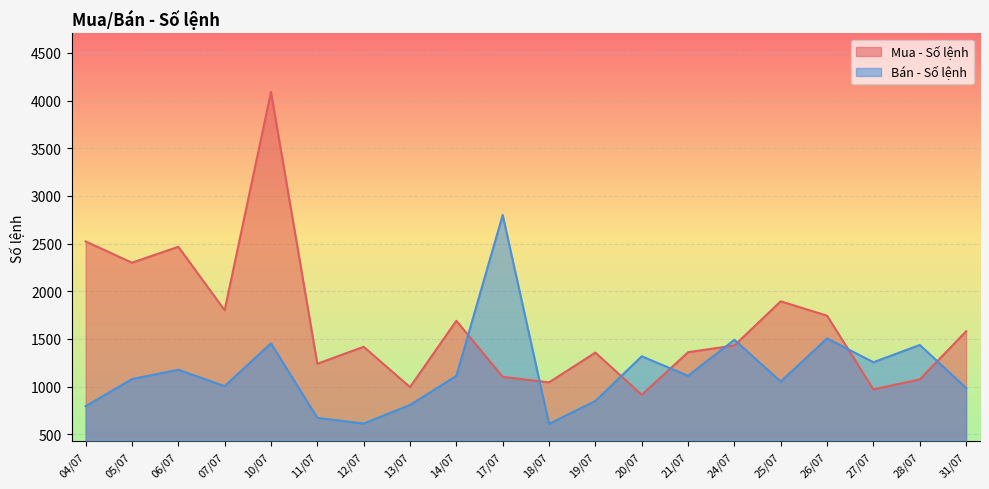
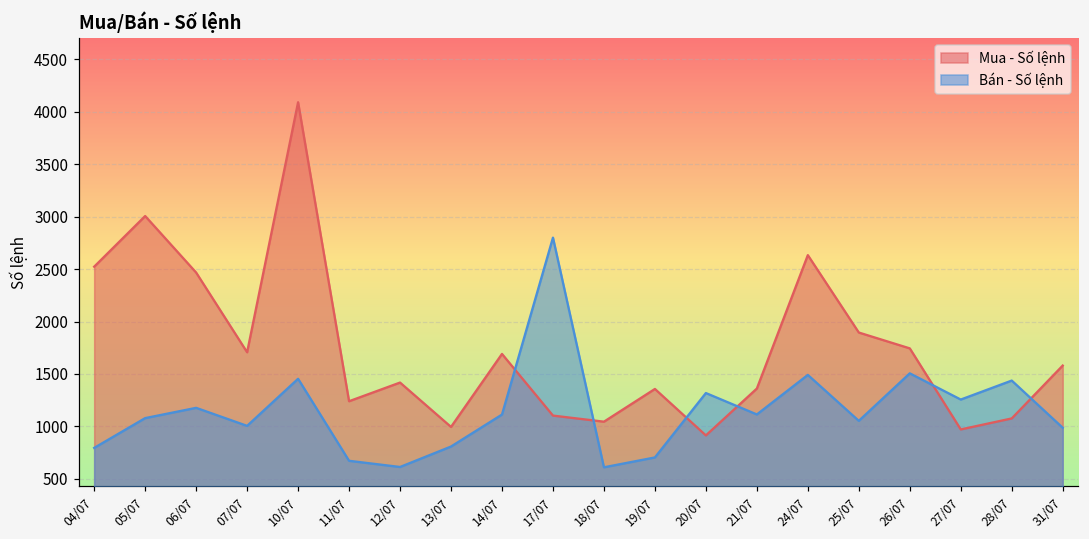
Mua - Số lệnh, 05/07: 2300 -> 3000
Mua - Số lệnh, 07/07: 1800 -> 1700
Bán - Số lệnh, 19/07: 800 -> 700
Mua - Số lệnh, 24/07: 1400 -> 2600
